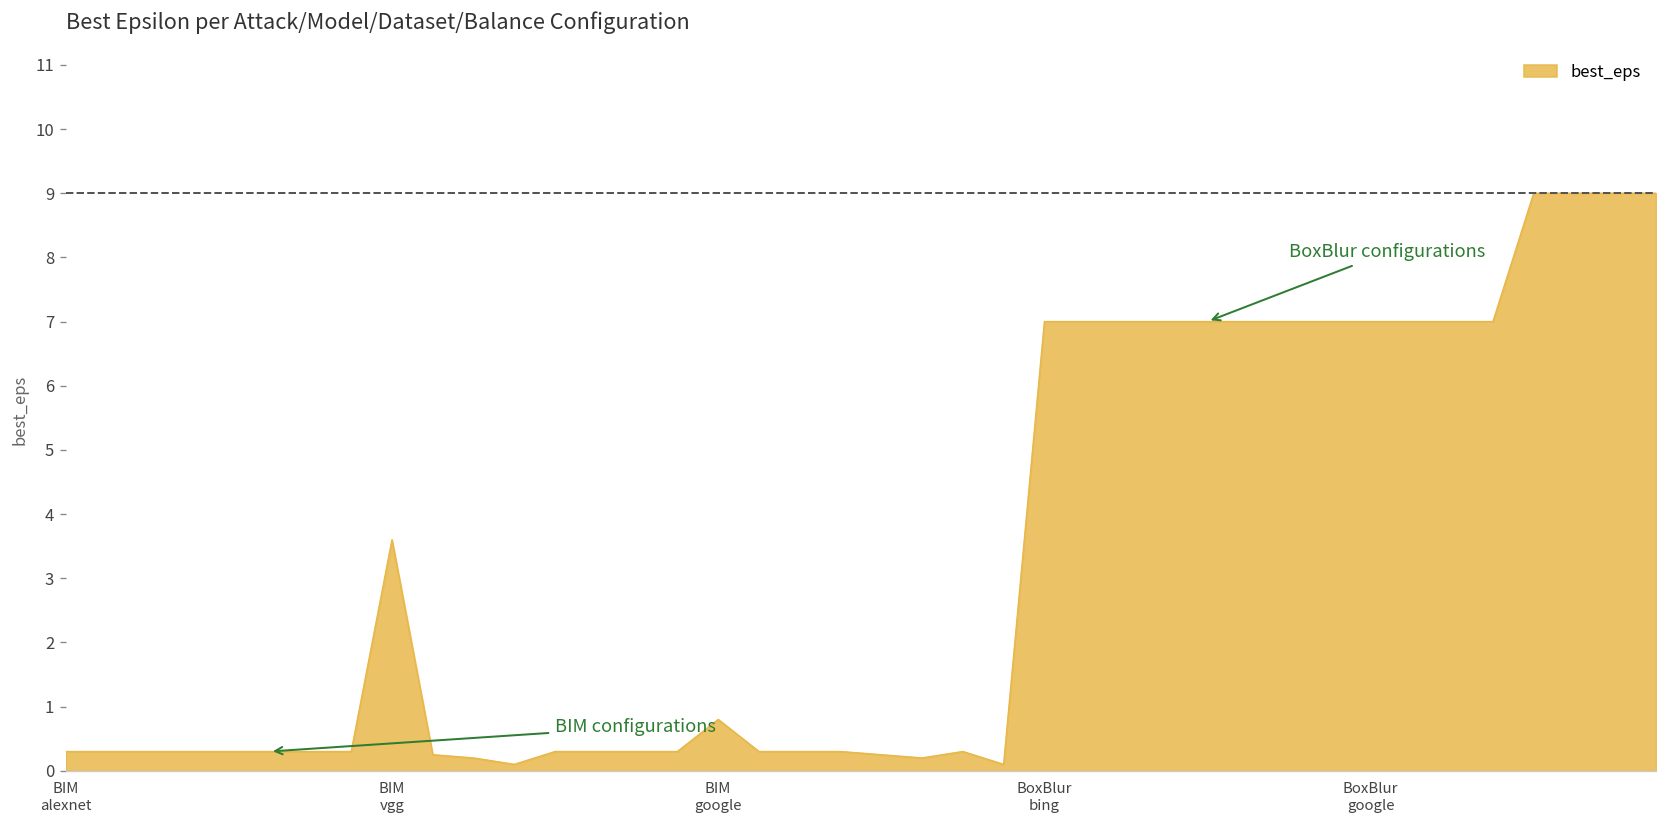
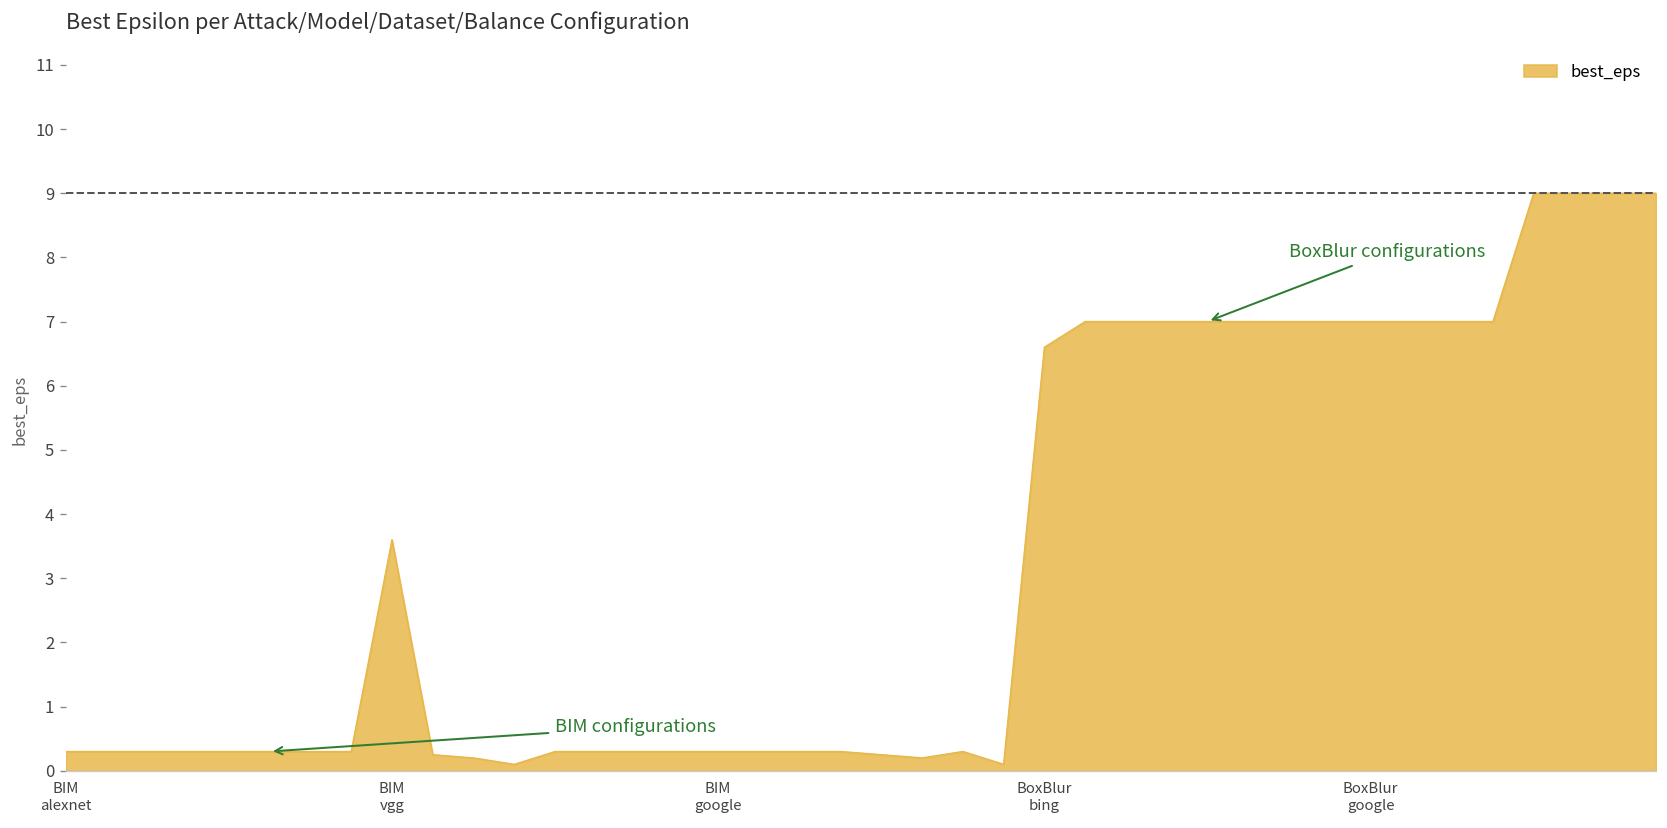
BIM google: 0.8 -> 0.3
BoxBlur bing: 7.0 -> 6.6
